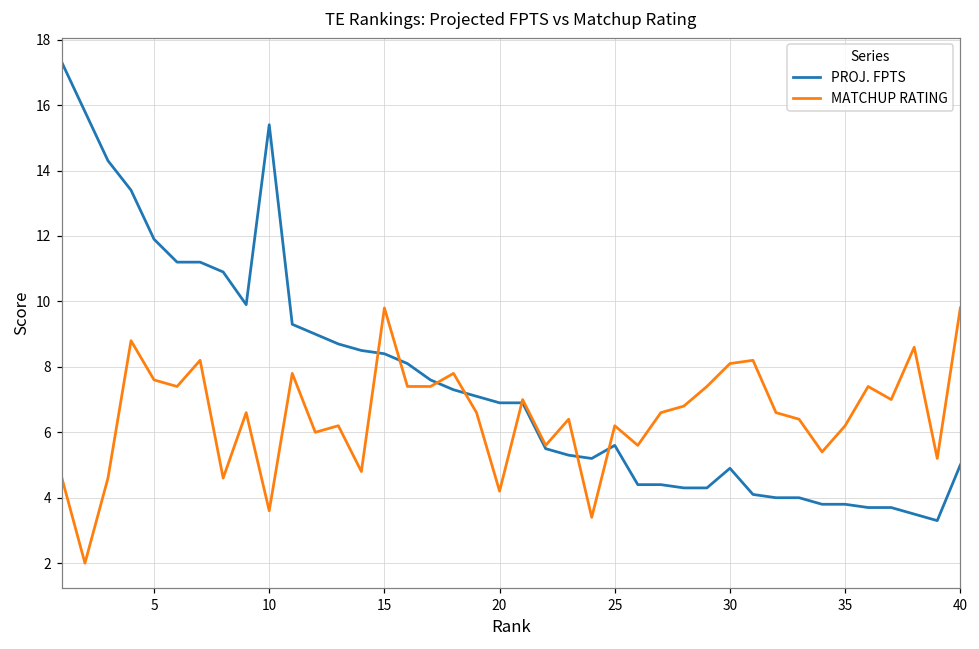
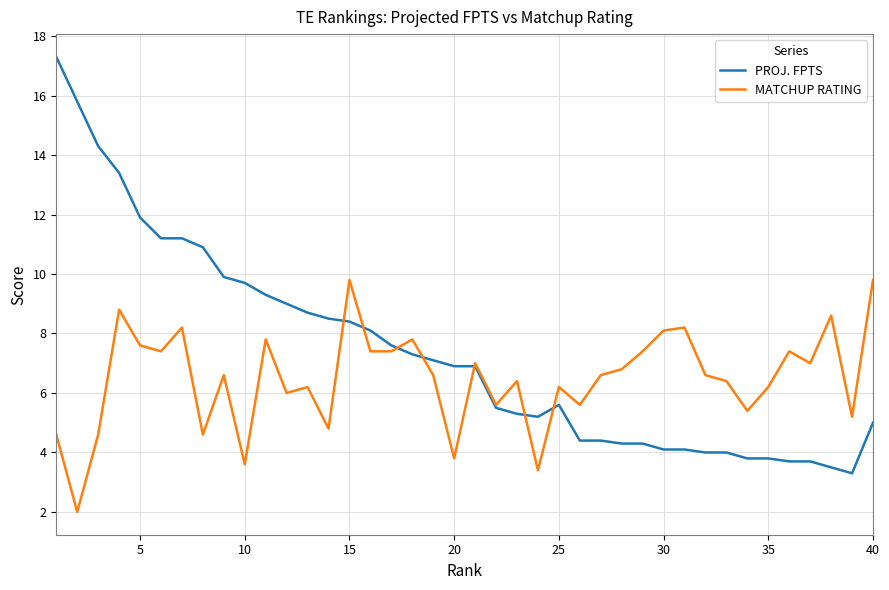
PROJ. FPTS, 10: 15.4 -> 9.7
MATCHUP RATING, 20: 4.2 -> 3.8
PROJ. FPTS, 30: 4.9 -> 4.1
